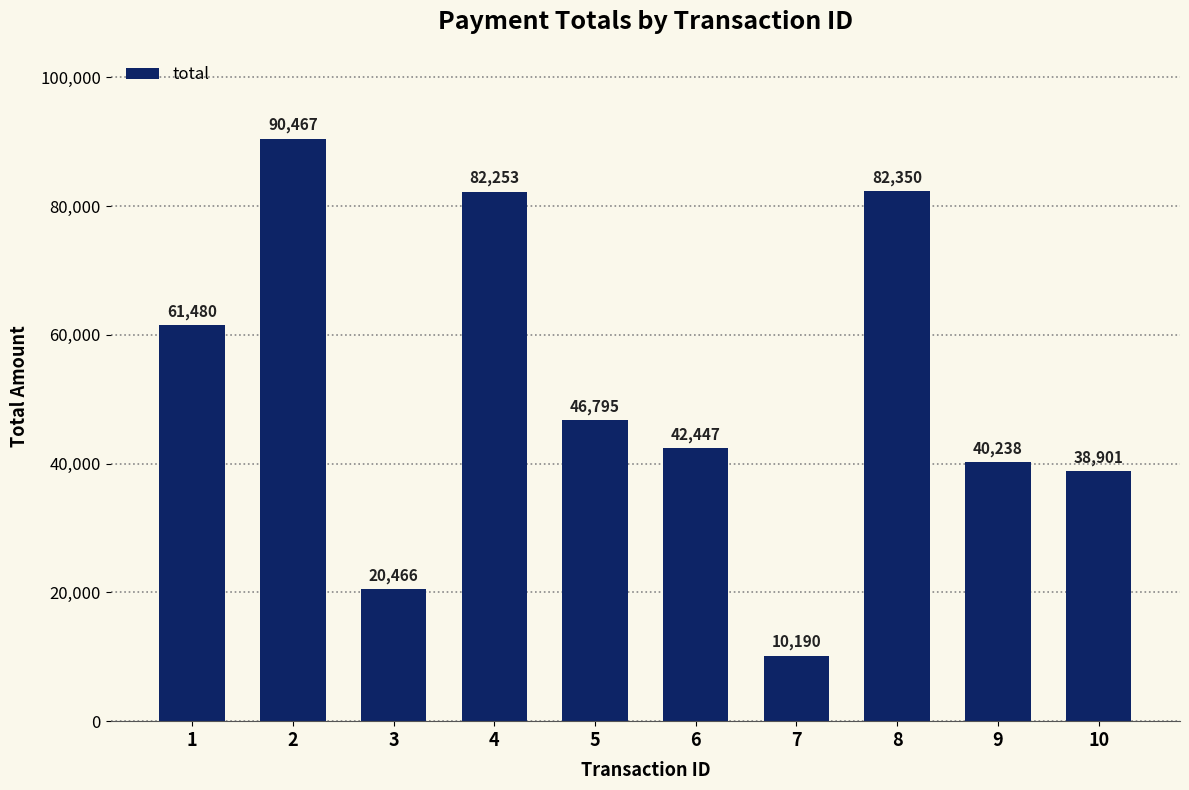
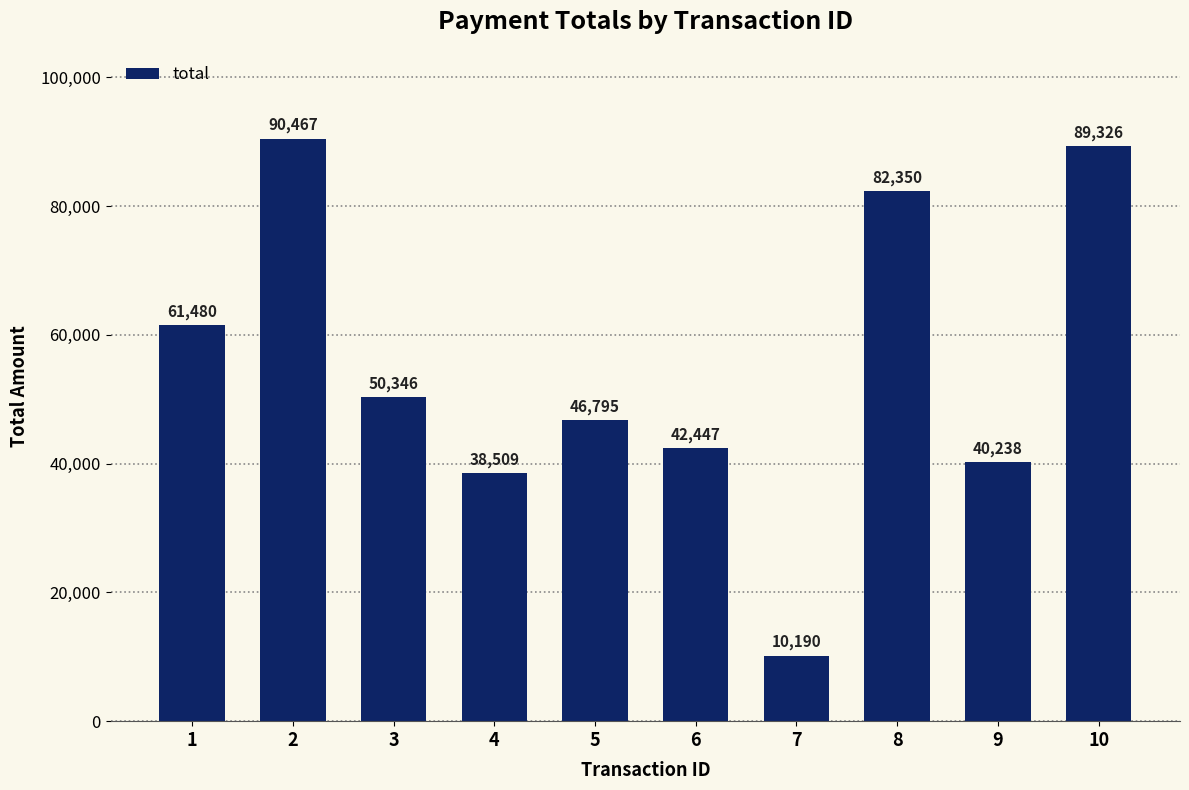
3: 20,466 -> 50,346
4: 82,253 -> 38,509
10: 38,901 -> 89,326
